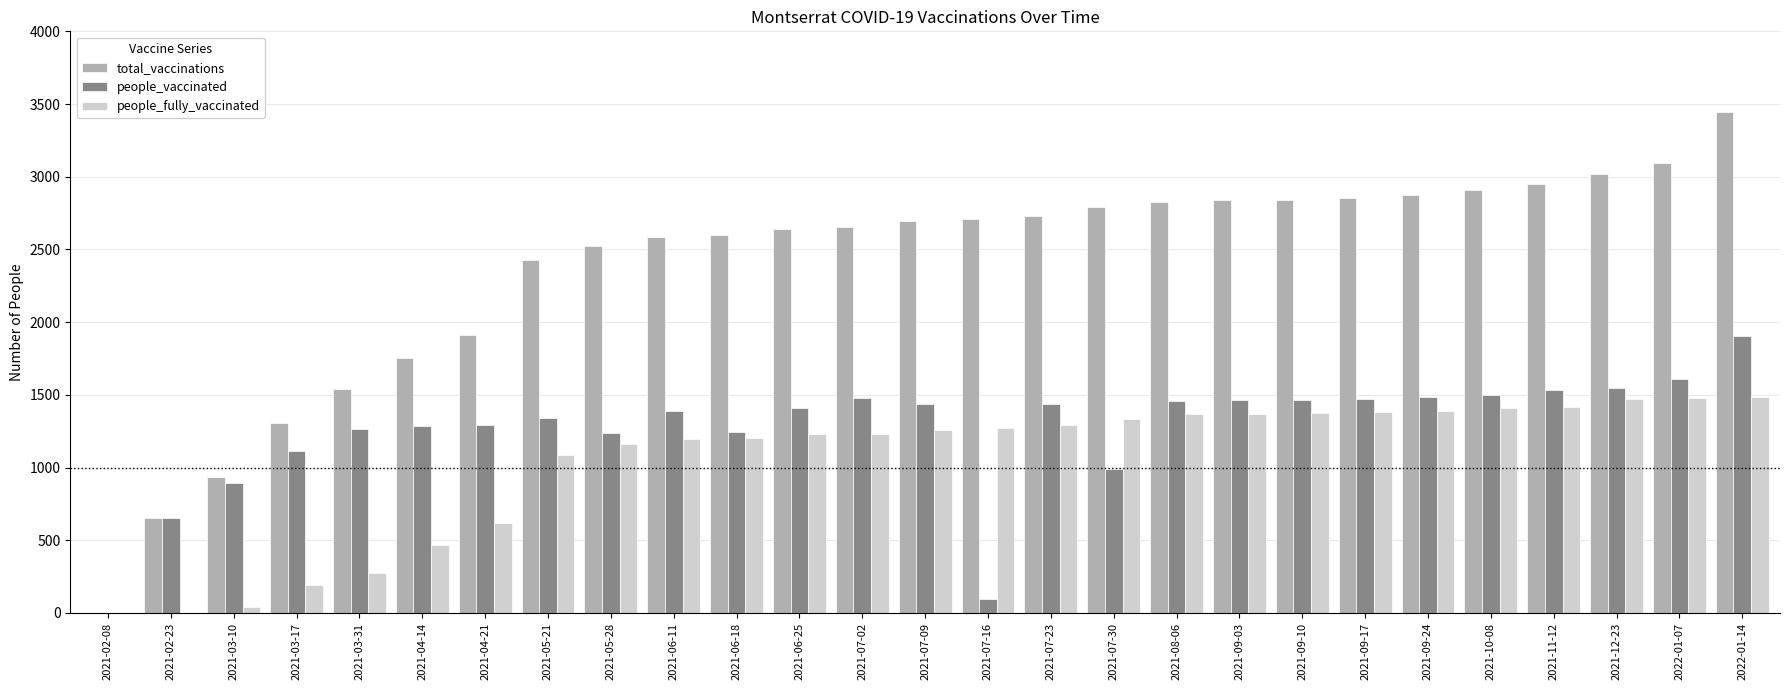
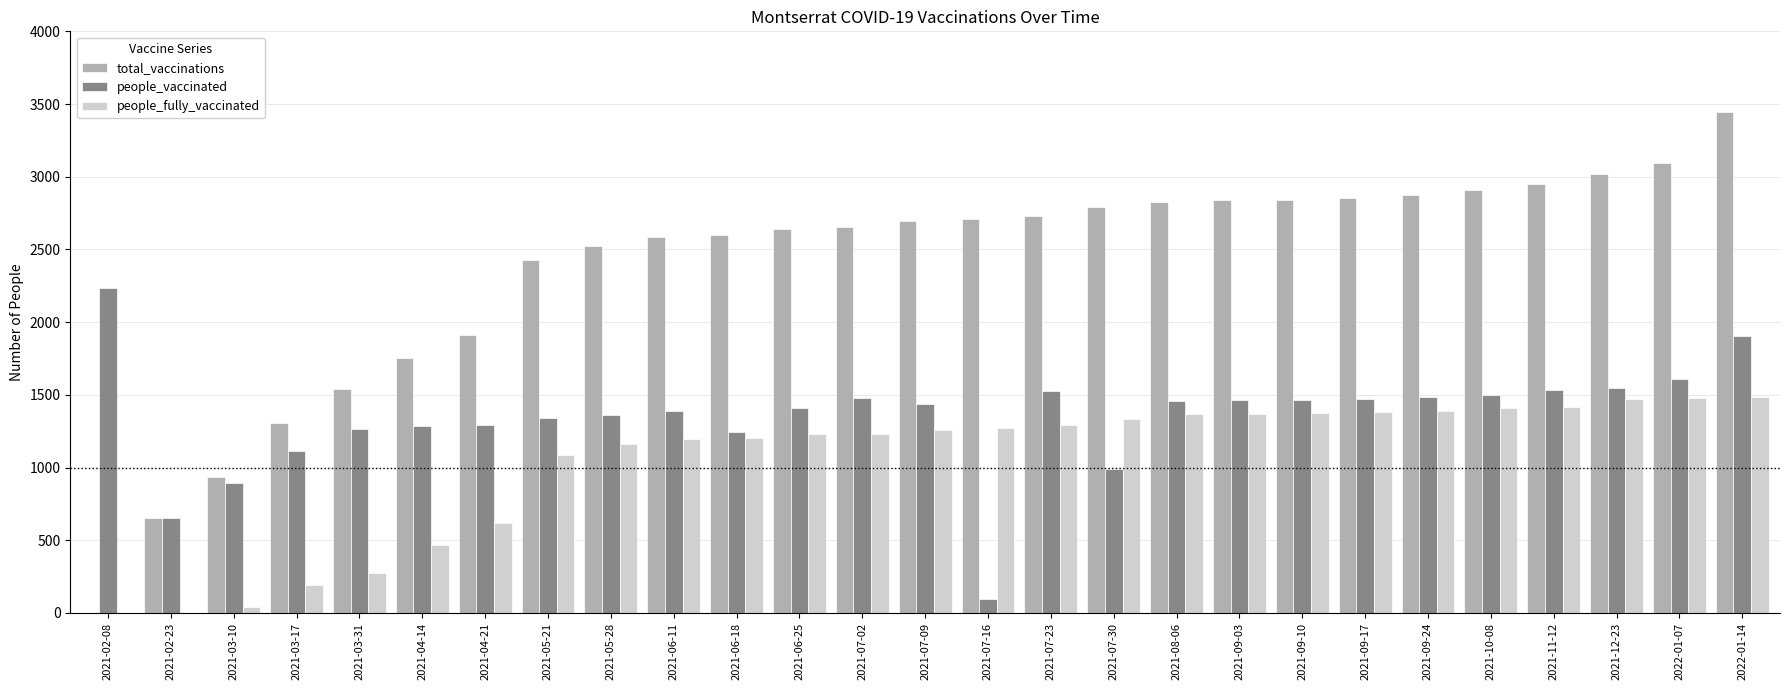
people_vaccinated, 2021-02-08: 0 -> 2240
people_vaccinated, 2021-05-28: 1240 -> 1360
people_vaccinated, 2021-07-23: 1440 -> 1530
